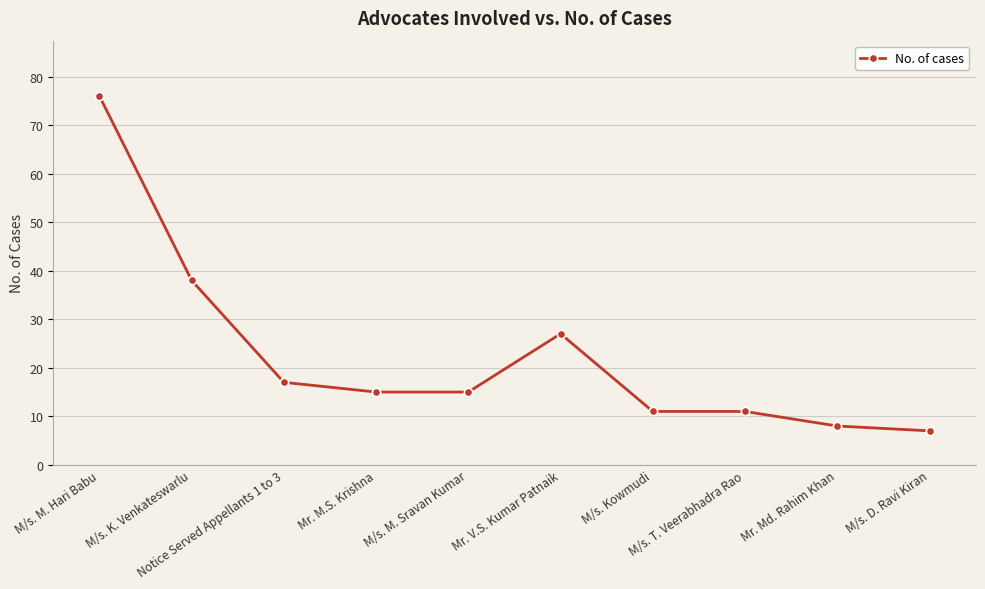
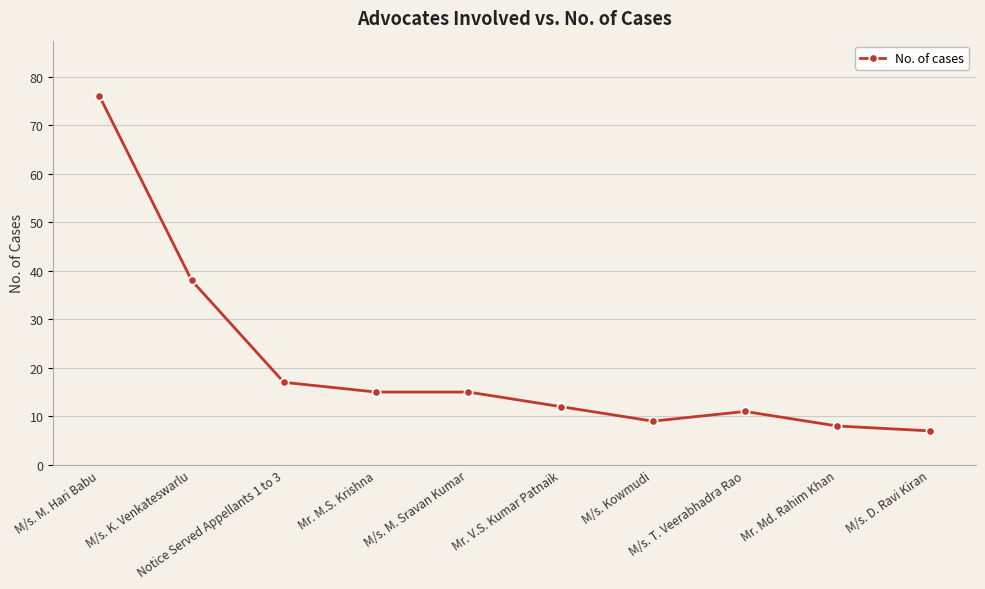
Mr. V.S. Kumar Patnaik: 27 -> 12
M/s. Kowmudi: 11 -> 9
